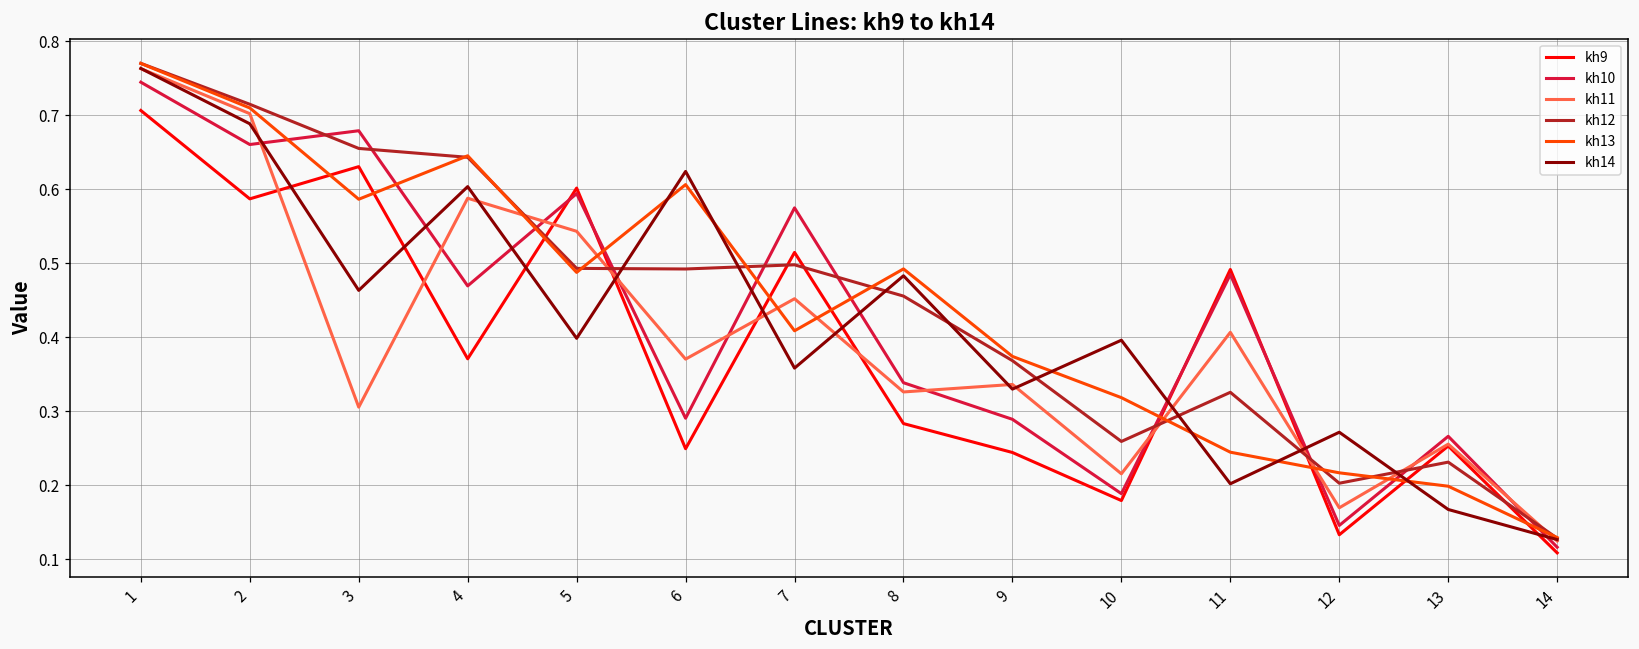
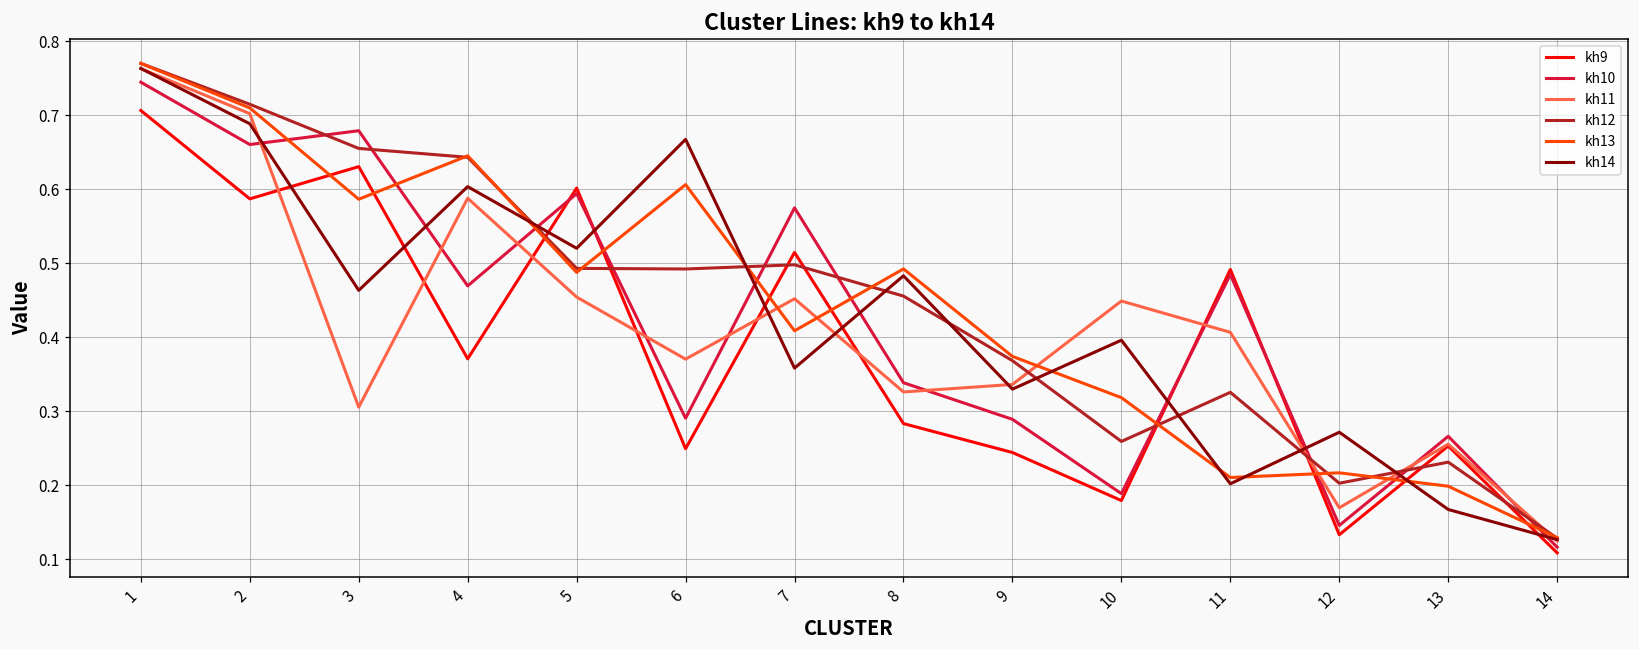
kh11, 5: 0.54 -> 0.45
kh14, 5: 0.40 -> 0.52
kh14, 6: 0.62 -> 0.67
kh11, 10: 0.22 -> 0.45
kh13, 11: 0.24 -> 0.21
